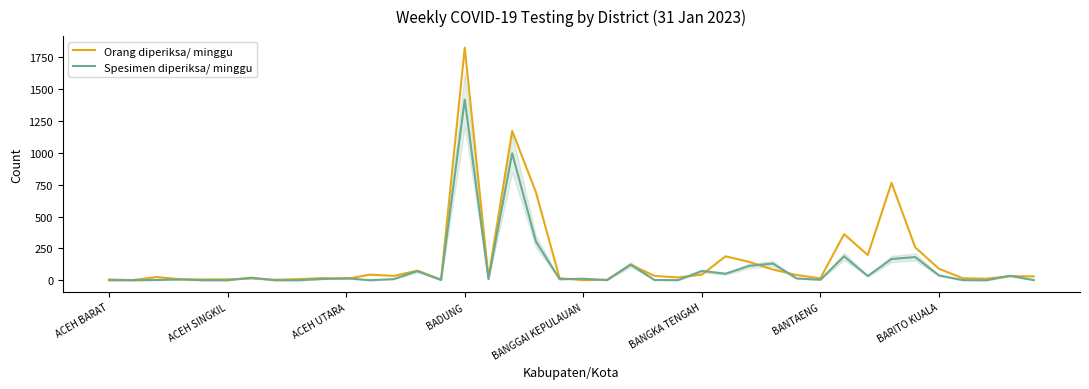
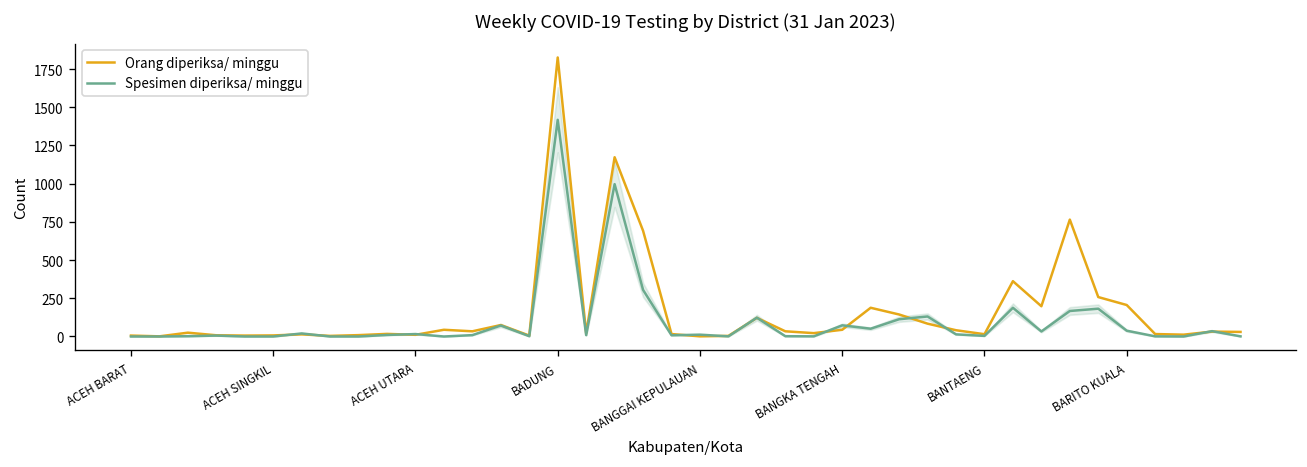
Orang diperiksa/ minggu, BARITO KUALA: 90 -> 210
